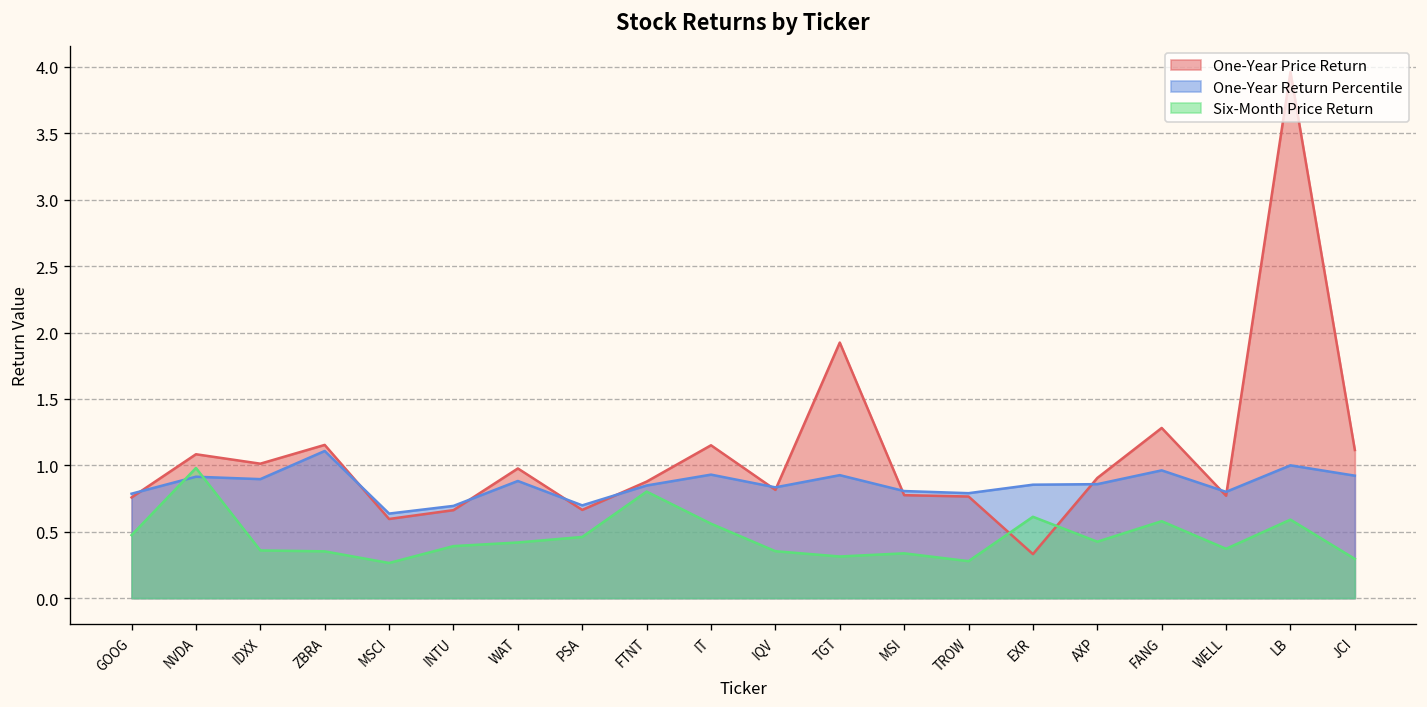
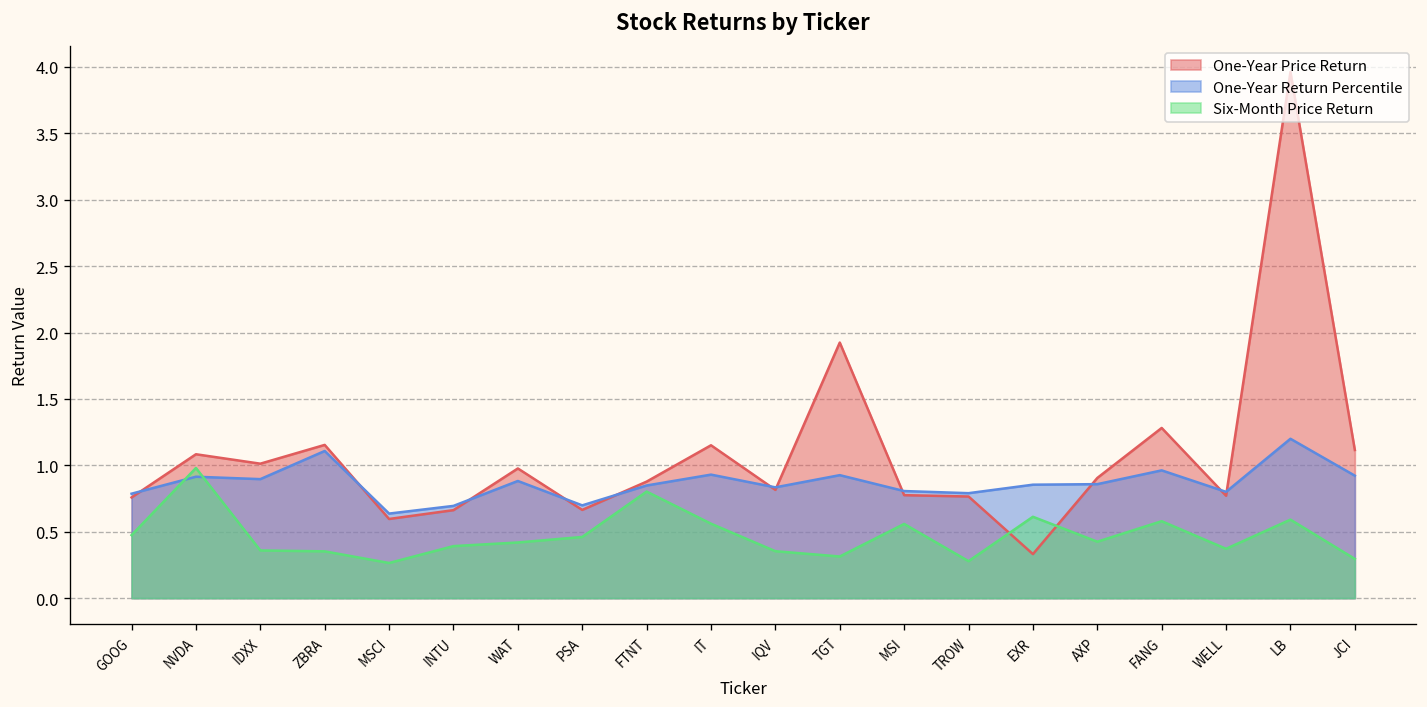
Six-Month Price Return, MSI: 0.34 -> 0.56
One-Year Return Percentile, LB: 1.0 -> 1.2
